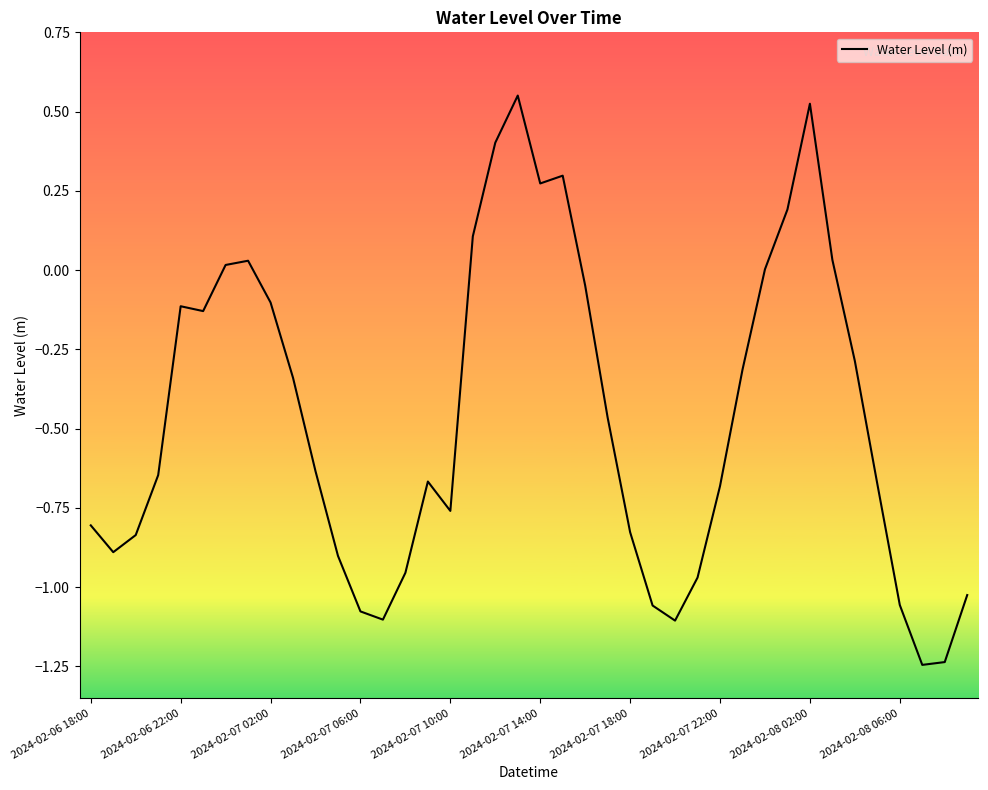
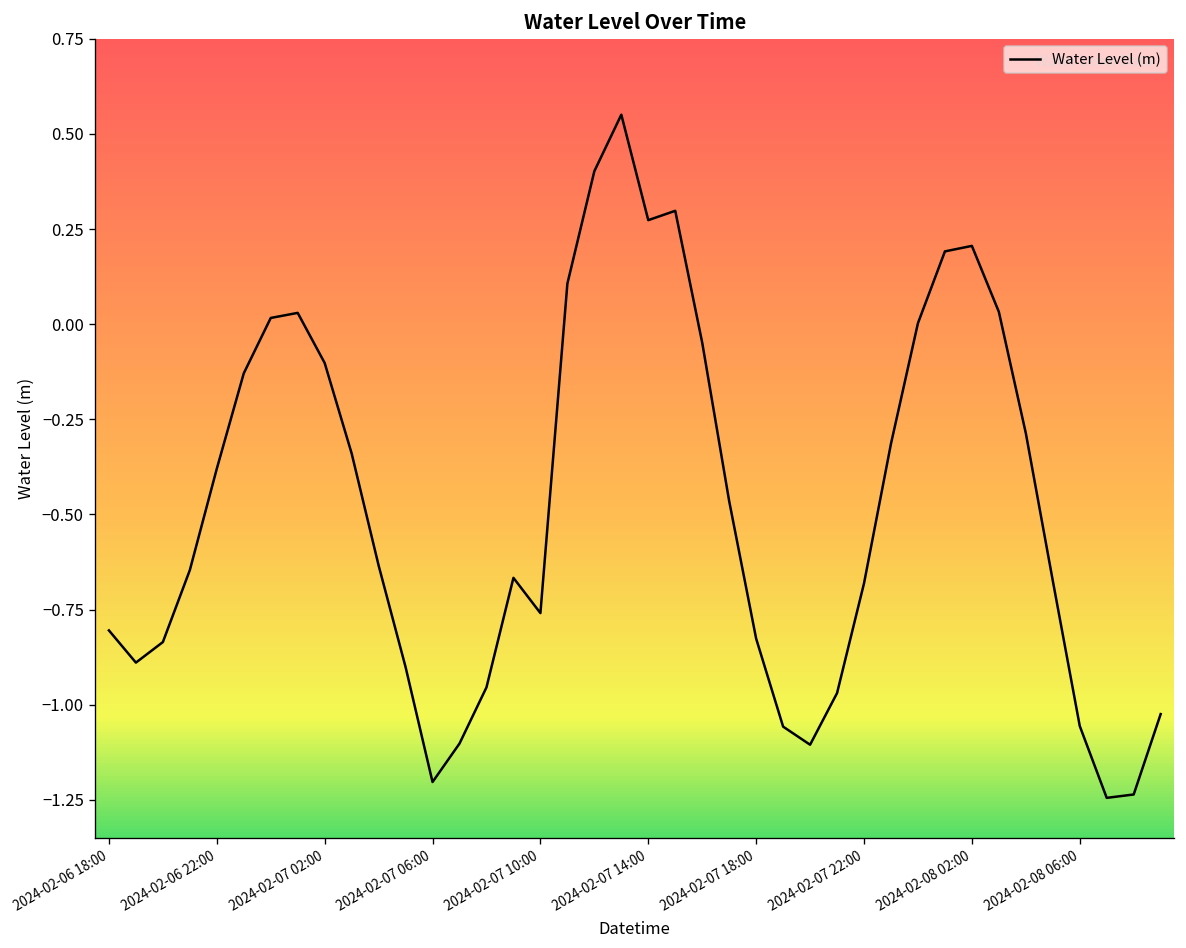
2024-02-06 22:00: -0.11 -> -0.38
2024-02-07 06:00: -1.08 -> -1.20
2024-02-08 02:00: 0.52 -> 0.21
